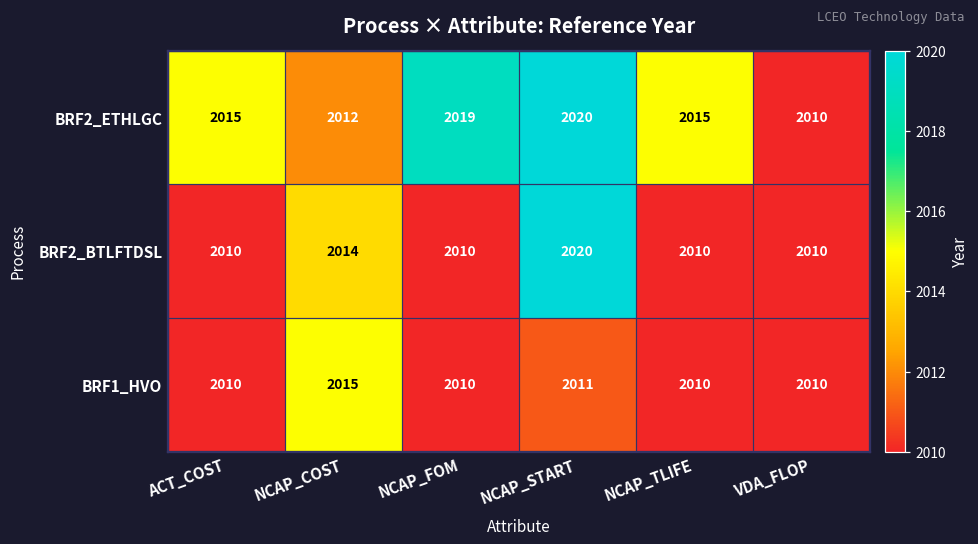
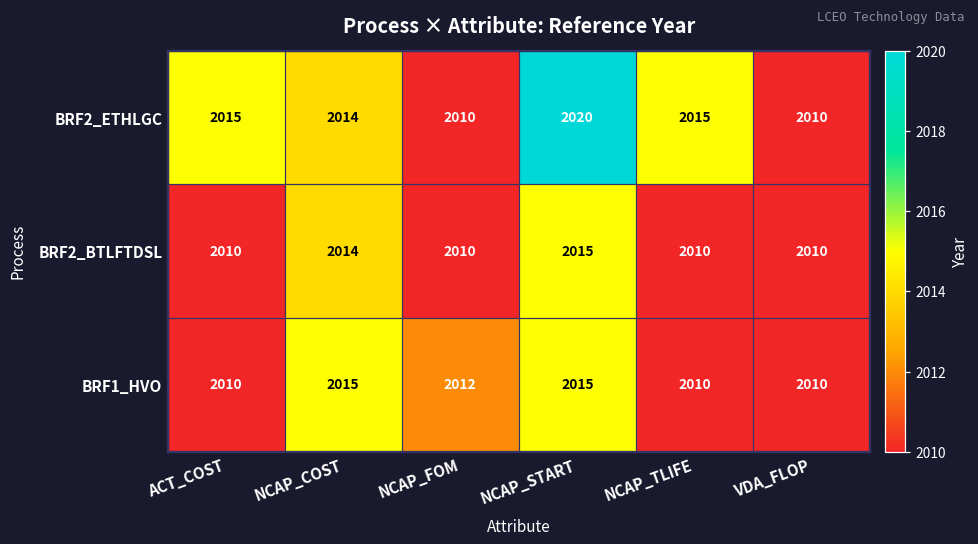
BRF2_ETHLGC, NCAP_COST: 2012 -> 2014
BRF2_ETHLGC, NCAP_FOM: 2019 -> 2010
BRF2_BTLFTDSL, NCAP_START: 2020 -> 2015
BRF1_HVO, NCAP_FOM: 2010 -> 2012
BRF1_HVO, NCAP_START: 2011 -> 2015
